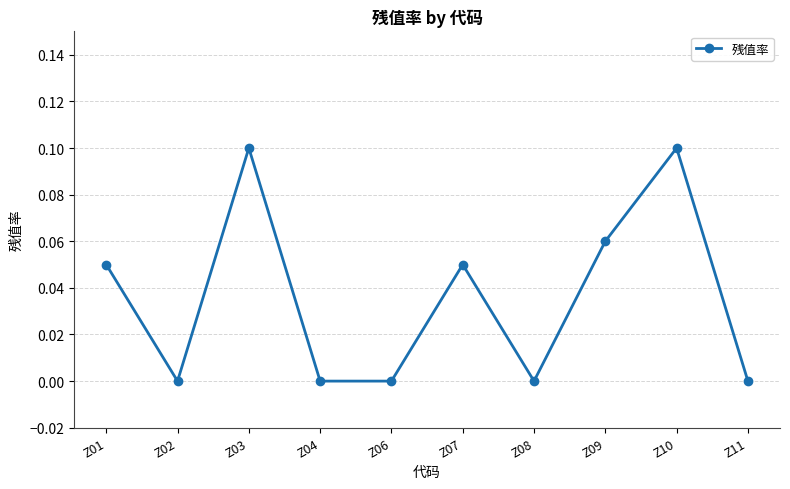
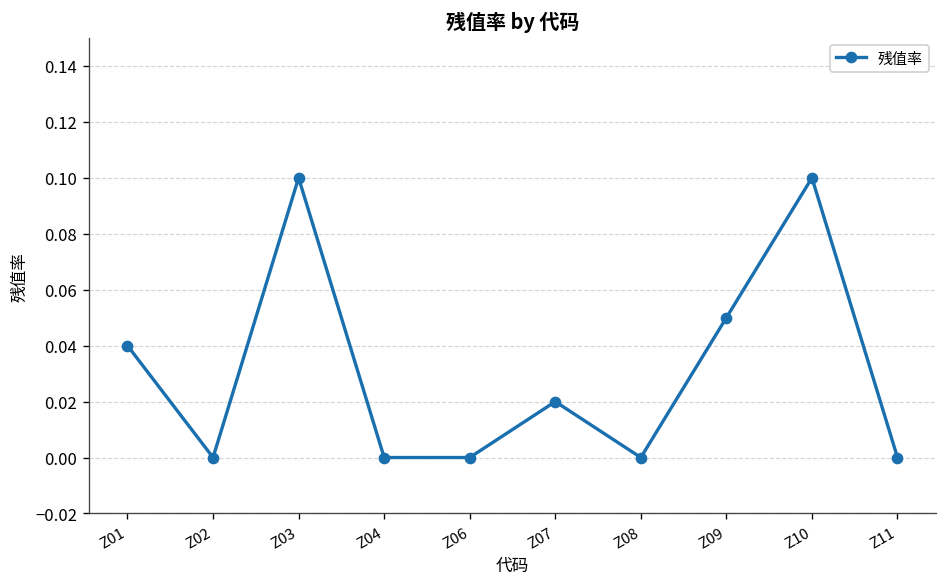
Z01: 0.05 -> 0.04
Z07: 0.05 -> 0.02
Z09: 0.06 -> 0.05
